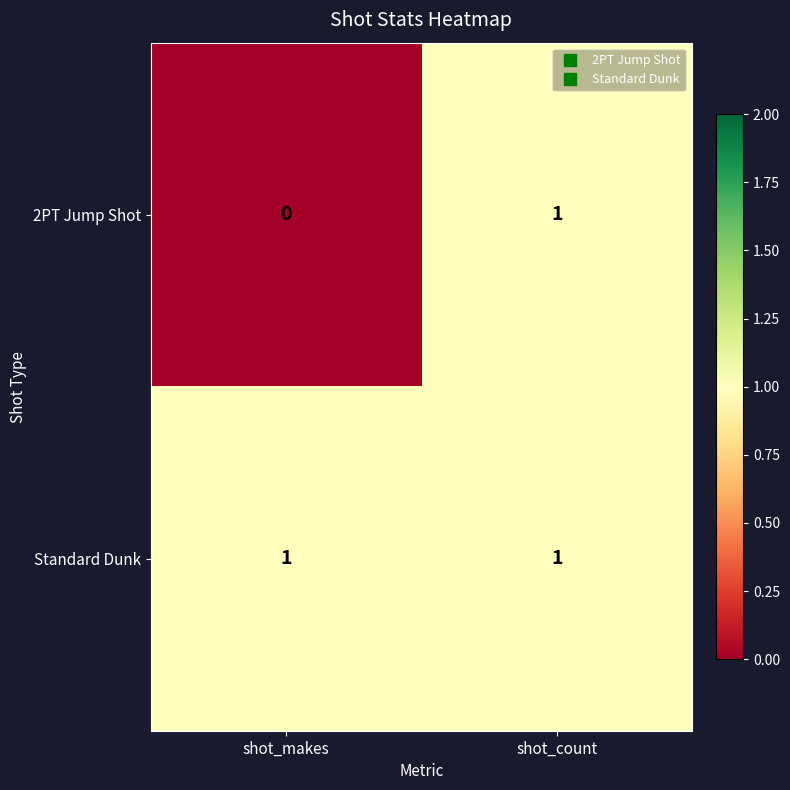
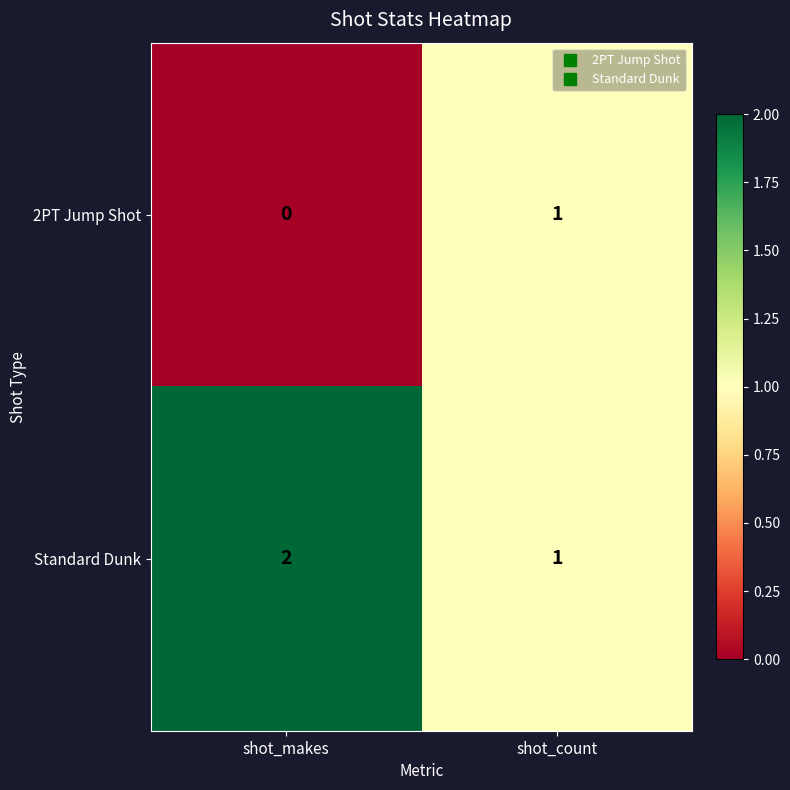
Standard Dunk, shot_makes: 1 -> 2
